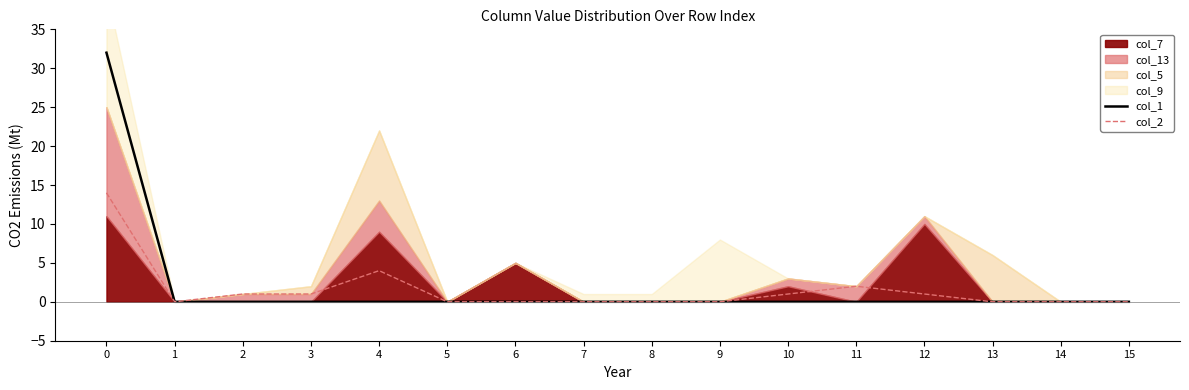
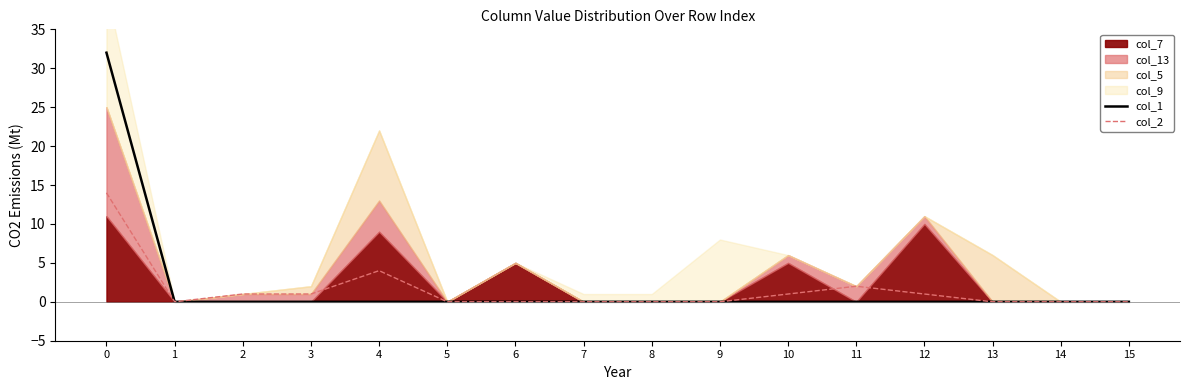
col_7, 10: 2 -> 5
